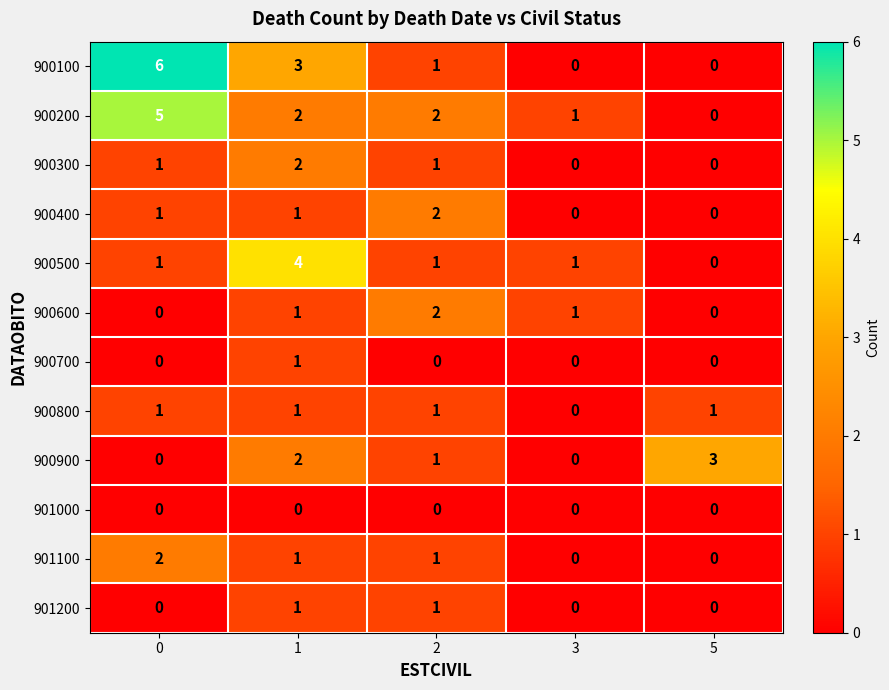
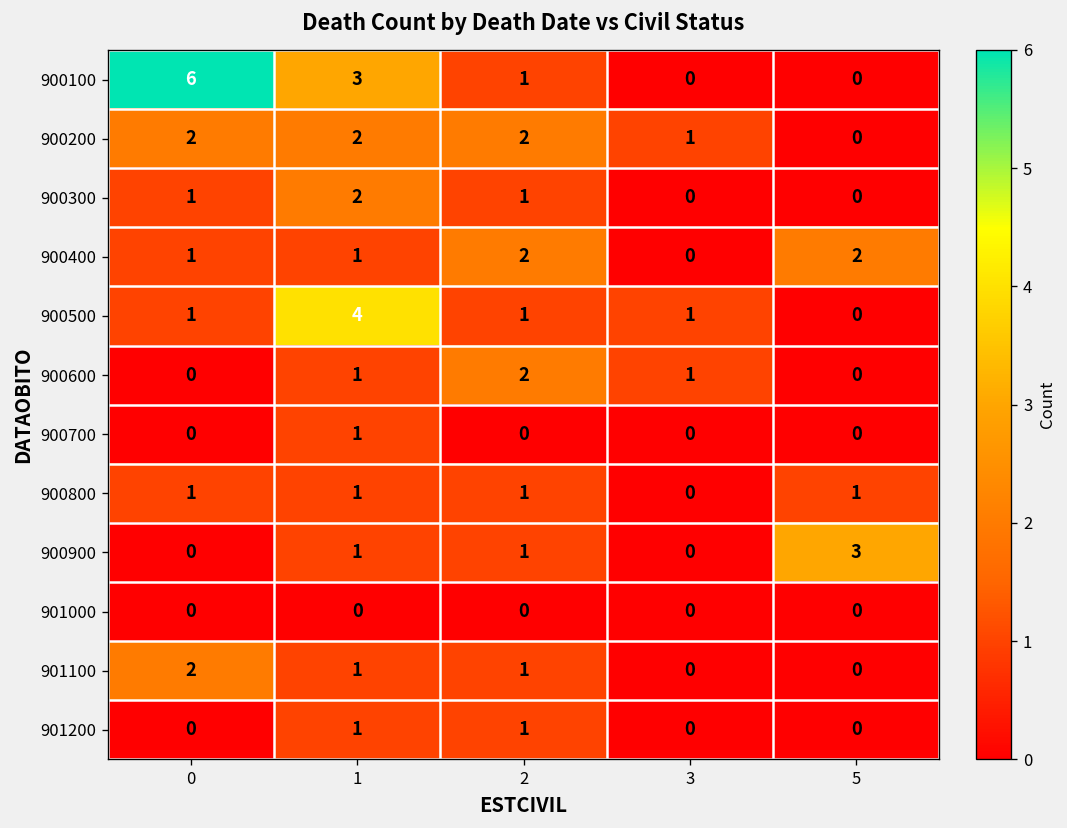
900200, 0: 5 -> 2
900400, 5: 0 -> 2
900900, 1: 2 -> 1
